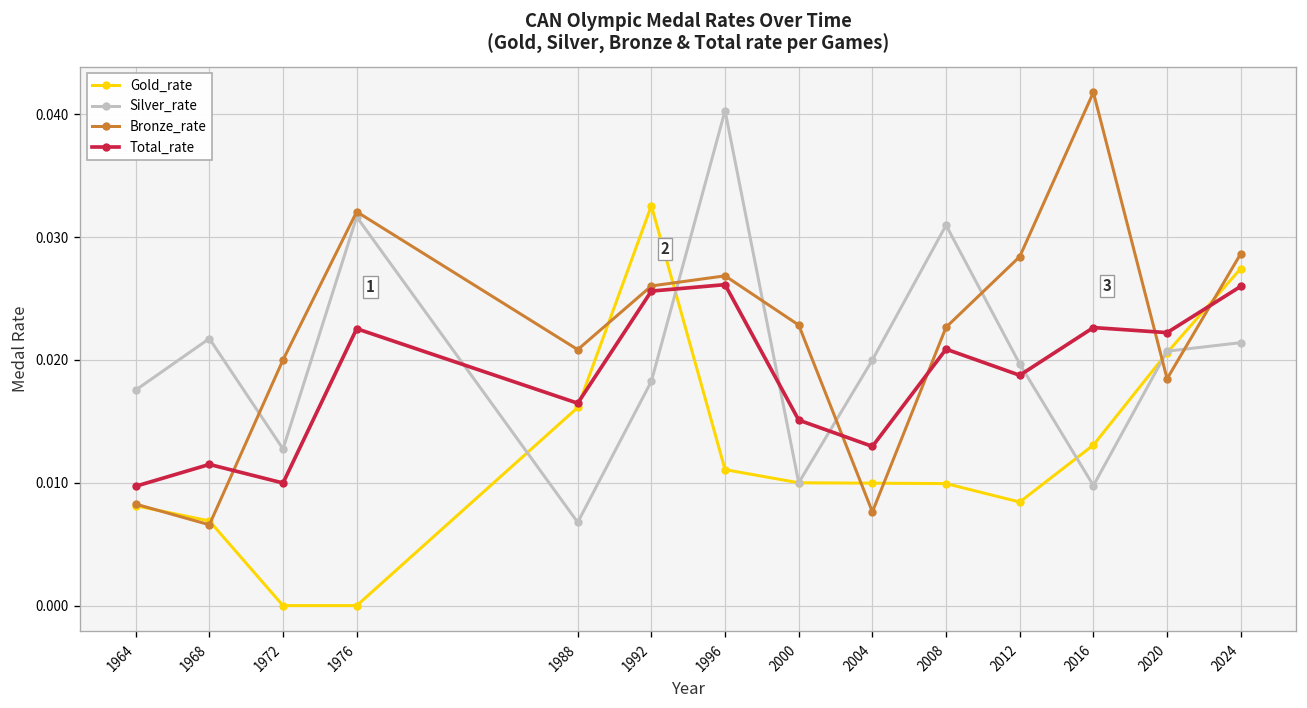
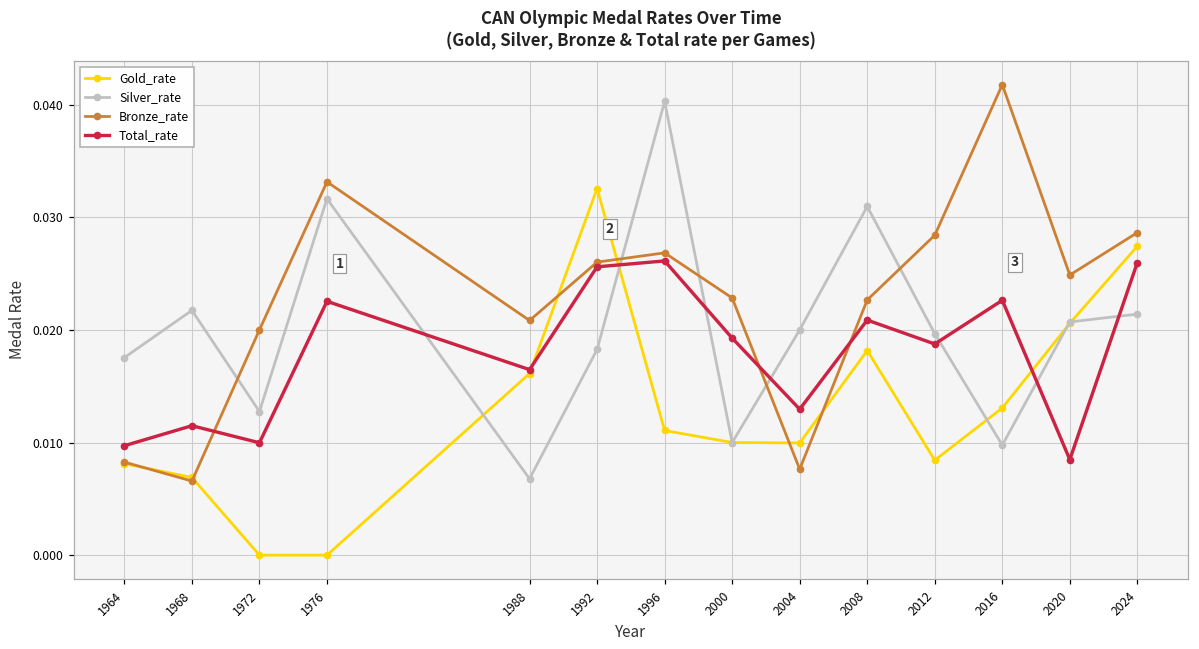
Bronze_rate, 1976: 0.0321 -> 0.0331
Total_rate, 2000: 0.0151 -> 0.0193
Gold_rate, 2008: 0.0099 -> 0.0182
Bronze_rate, 2020: 0.0185 -> 0.0249
Total_rate, 2020: 0.0222 -> 0.0085
